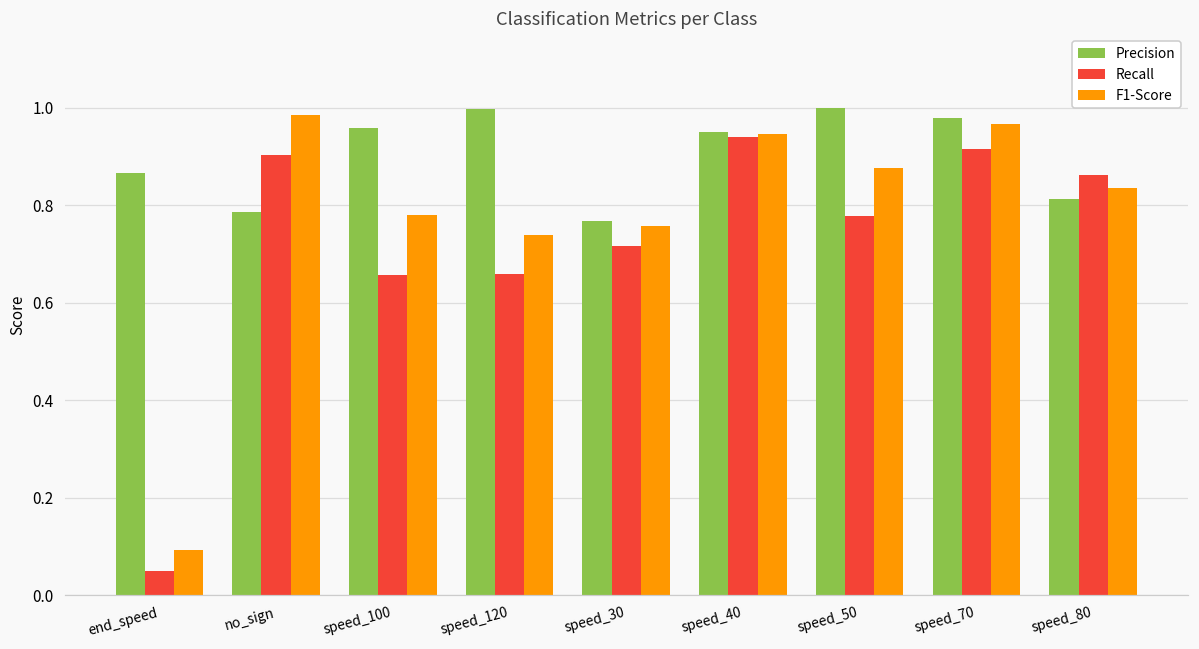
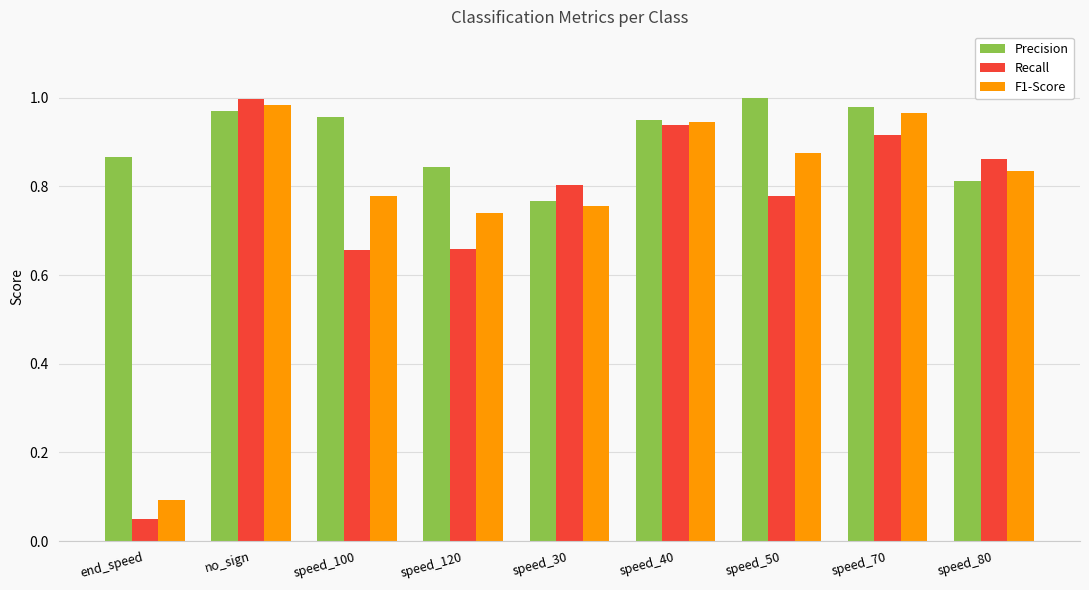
Precision, no_sign: 0.79 -> 0.97
Recall, no_sign: 0.90 -> 1.00
Precision, speed_120: 1.00 -> 0.84
Recall, speed_30: 0.72 -> 0.80
